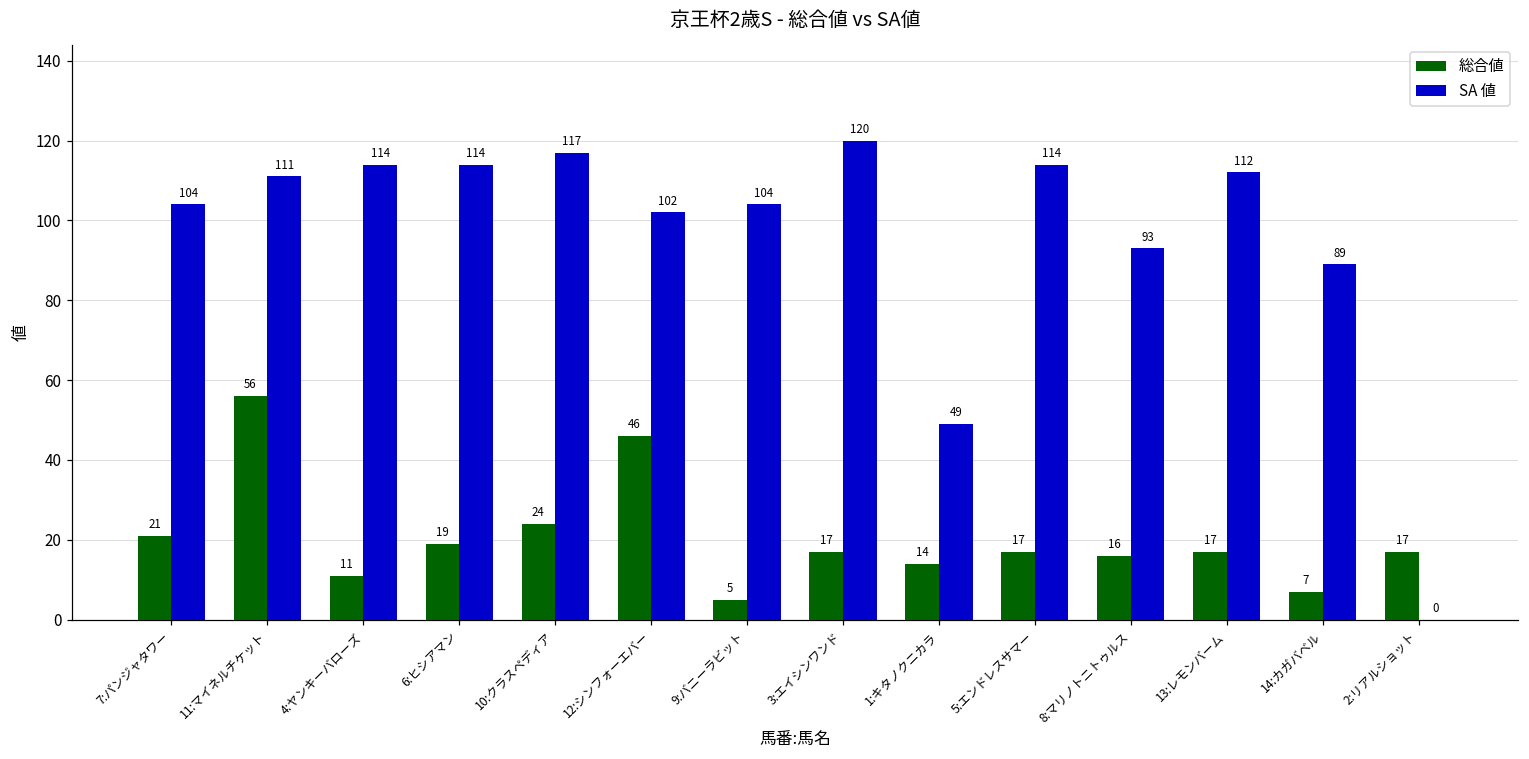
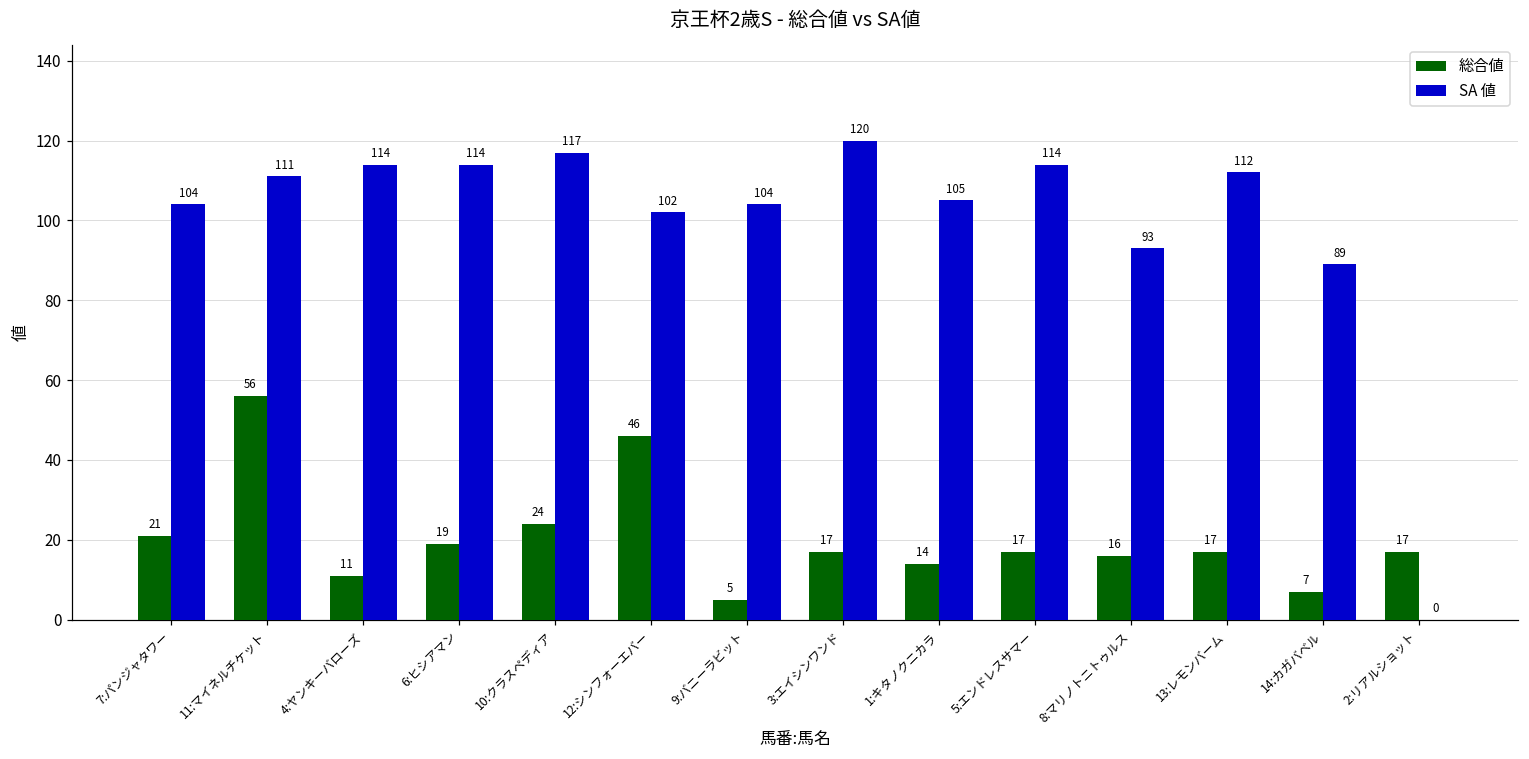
SA 値, 1:キタノクニカラ: 49 -> 105
